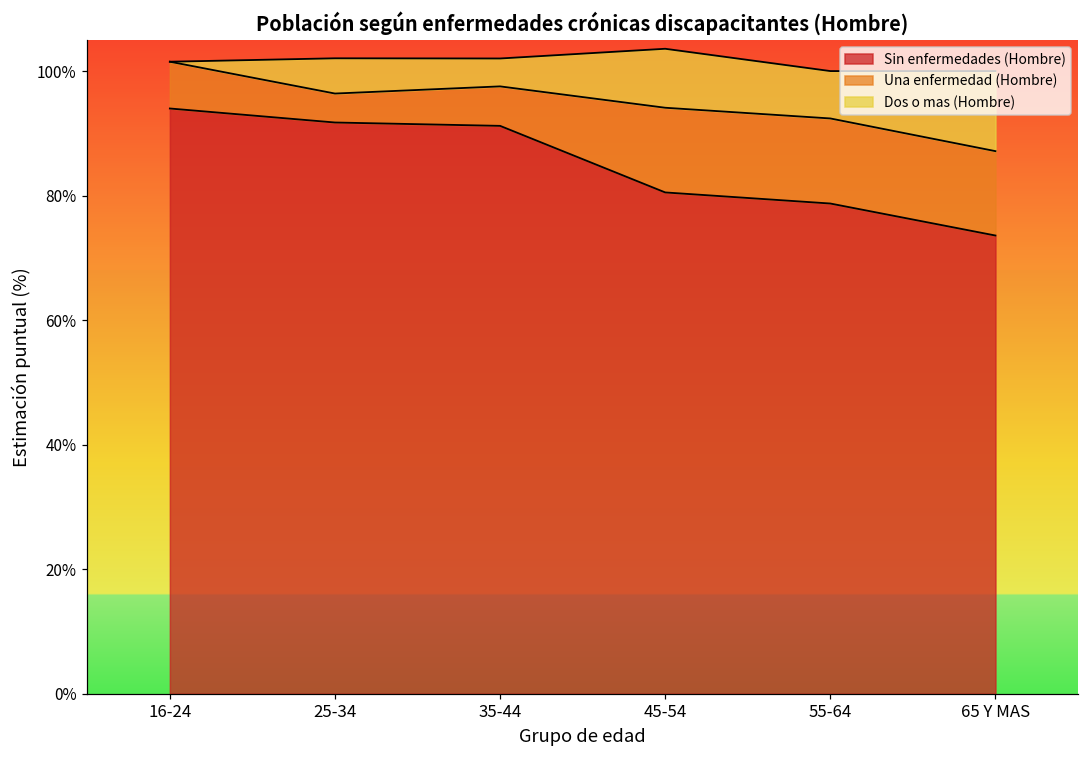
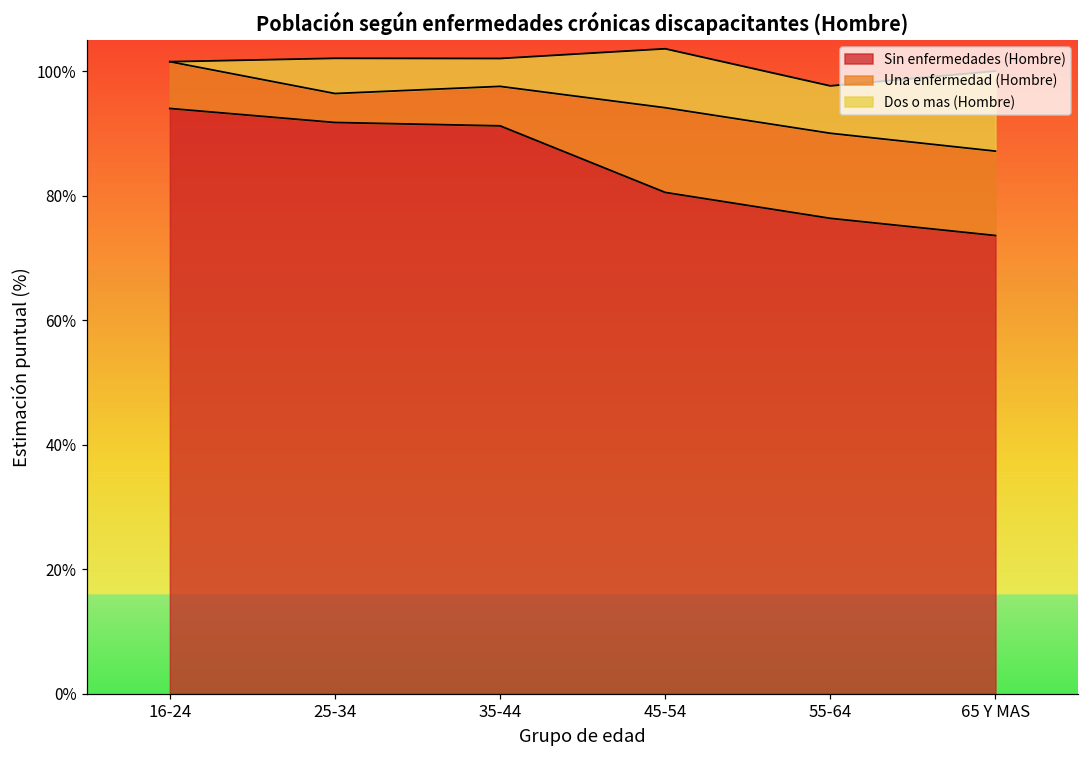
Sin enfermedades (Hombre), 55-64: 79% -> 76%
